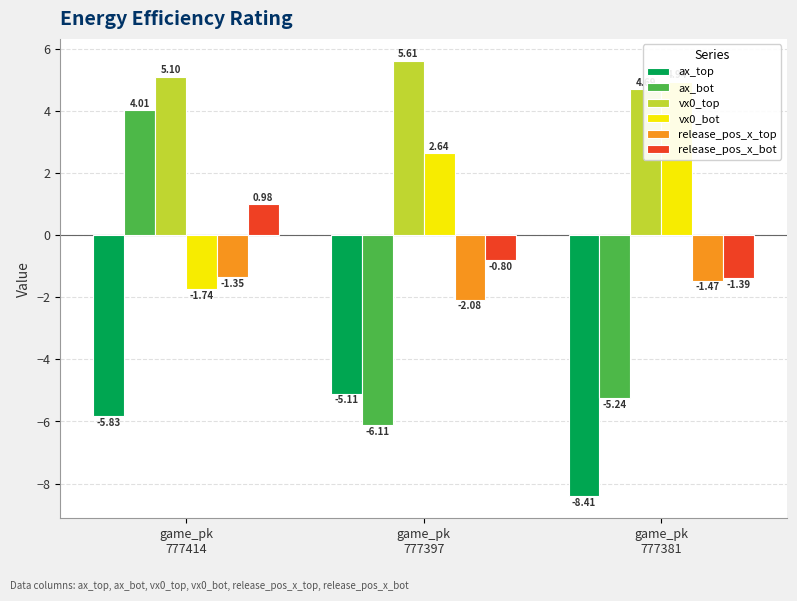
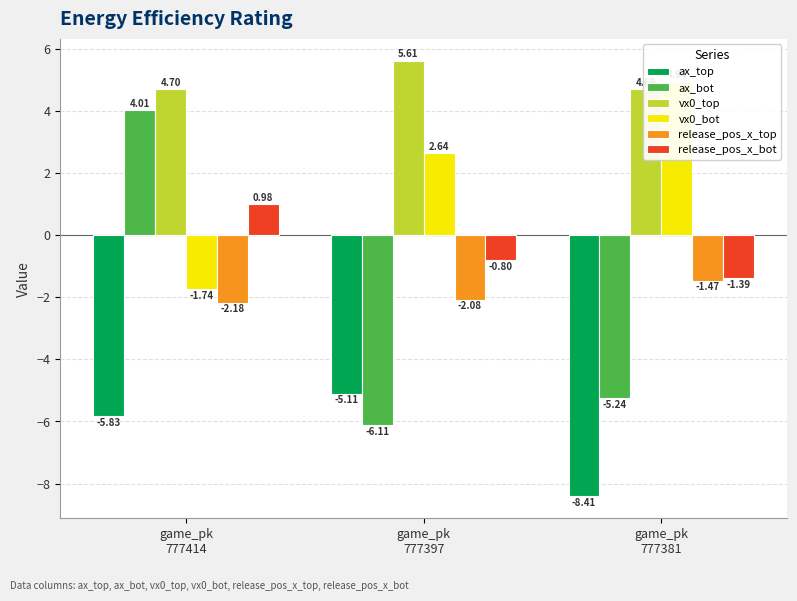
vx0_top, game_pk 777414: 5.10 -> 4.70
release_pos_x_top, game_pk 777414: -1.35 -> -2.18
